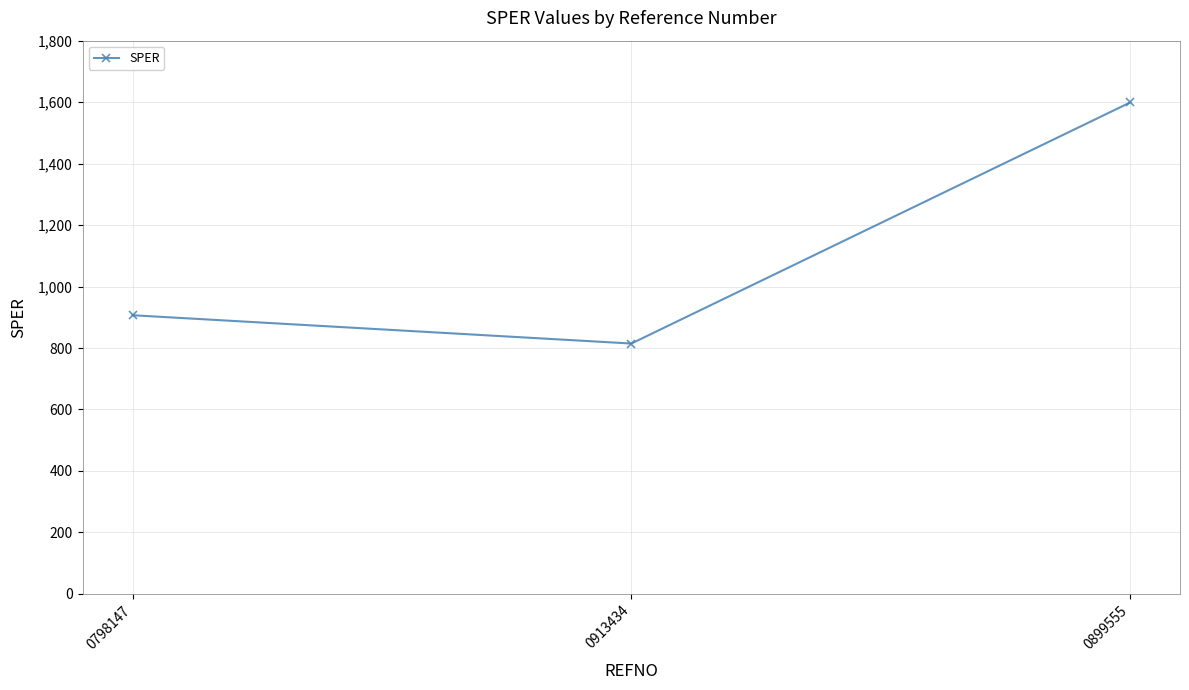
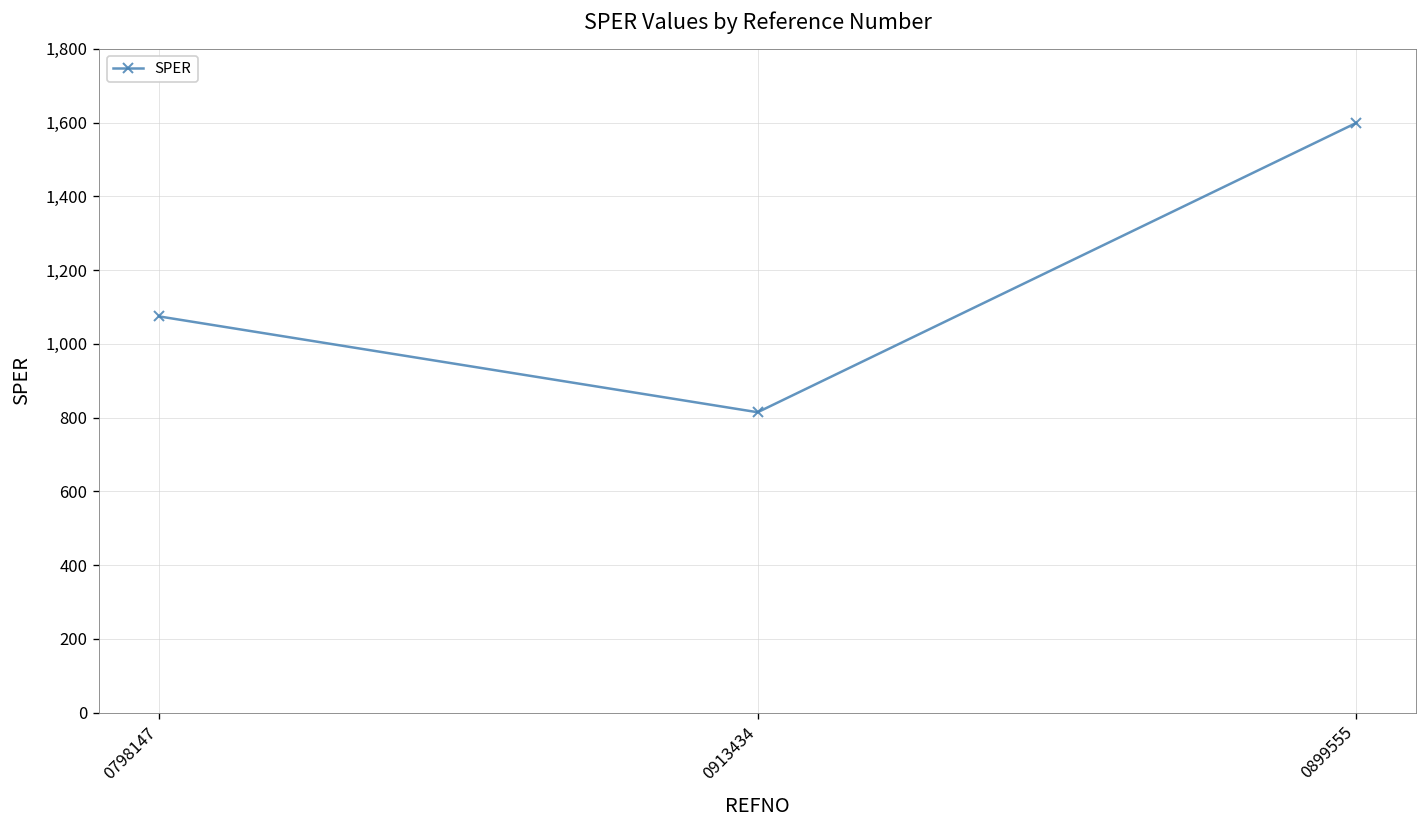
0798147: 910 -> 1,070
